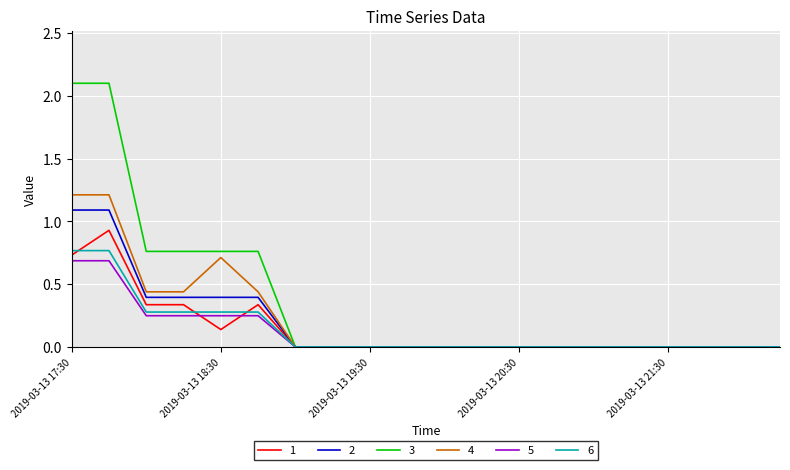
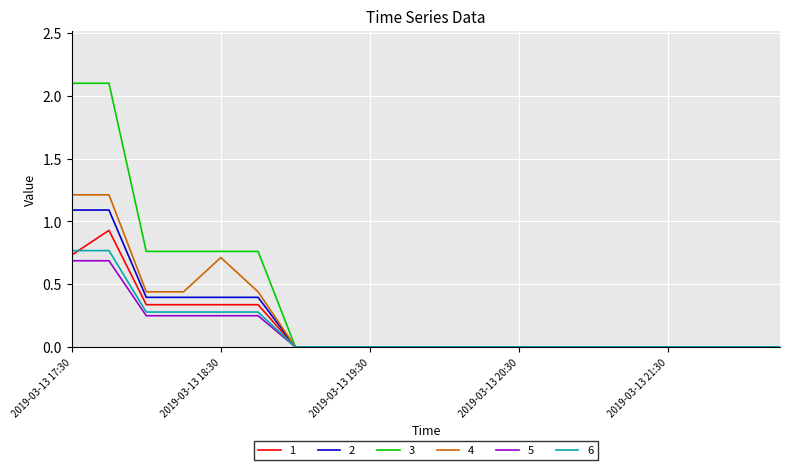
1, 2019-03-13 18:30: 0.14 -> 0.34
